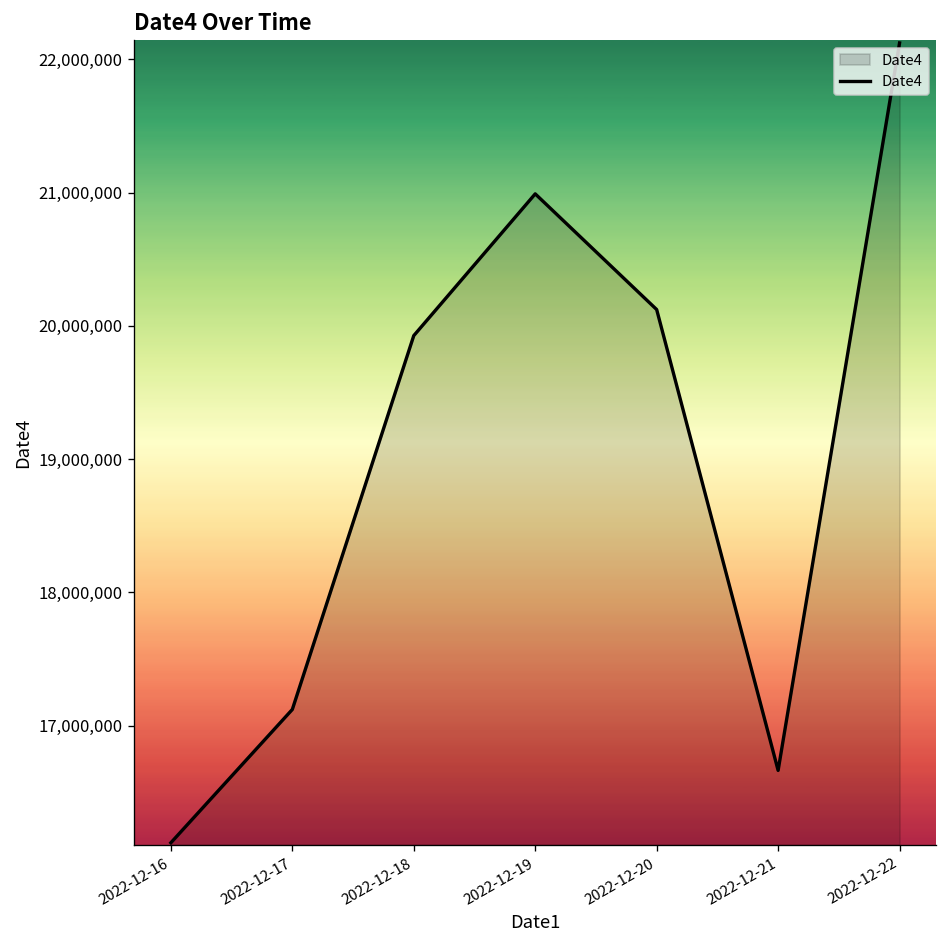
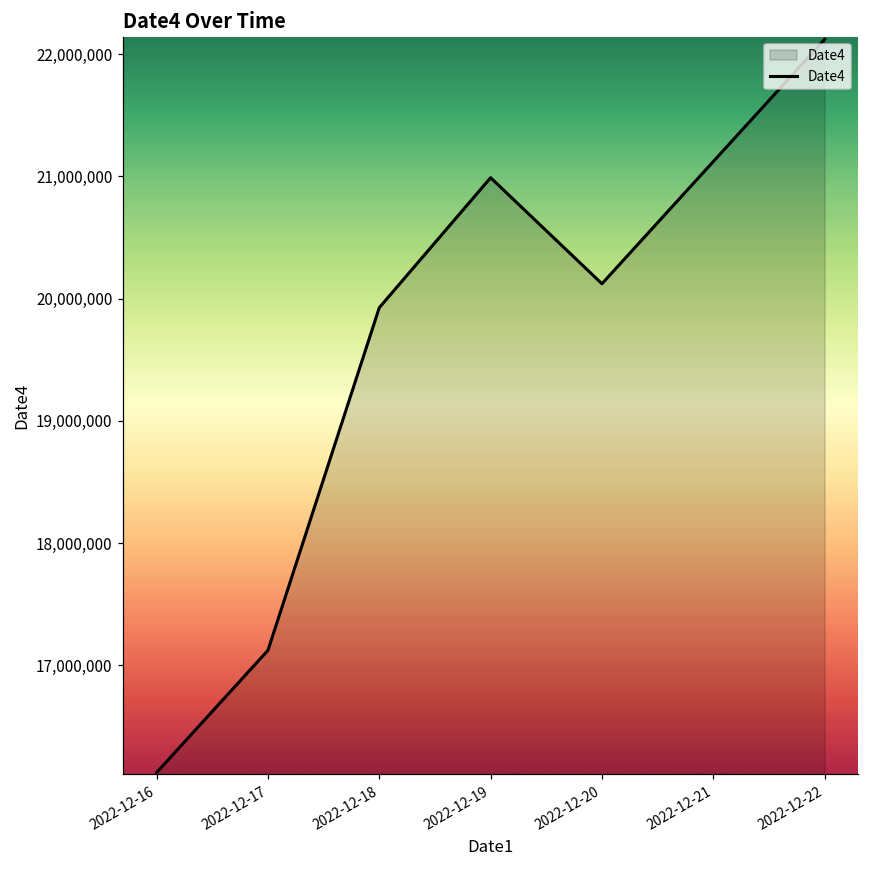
2022-12-21: 16,660,000 -> 21,120,000
